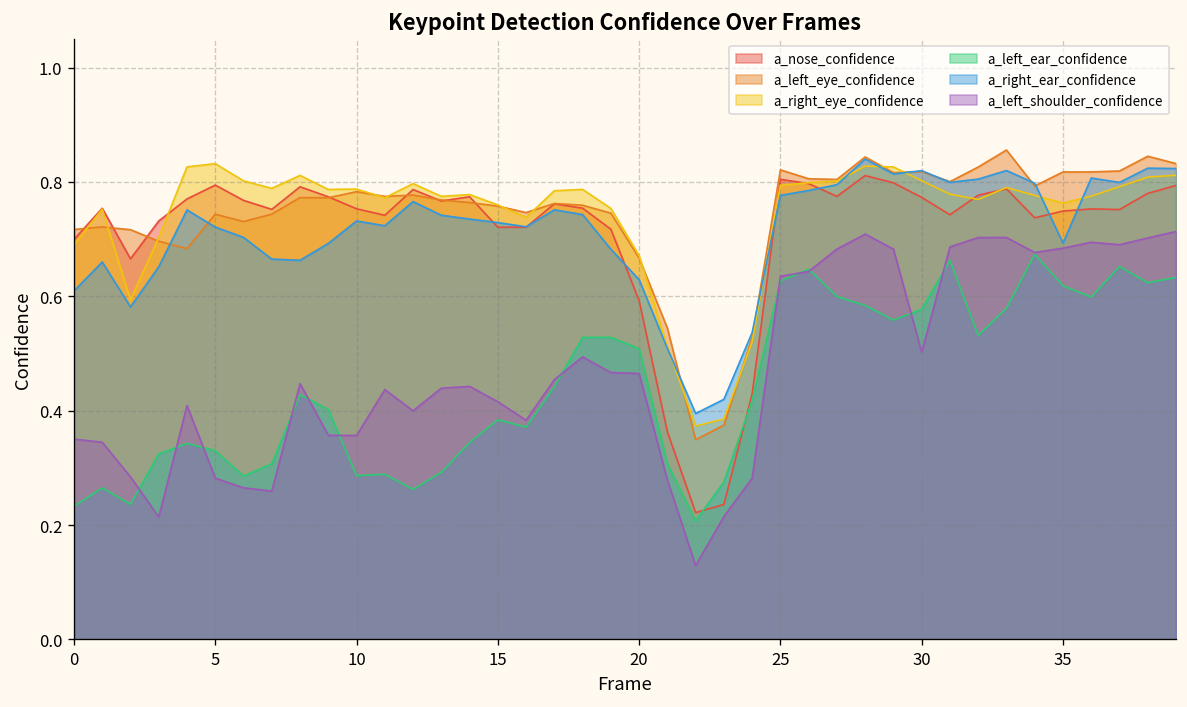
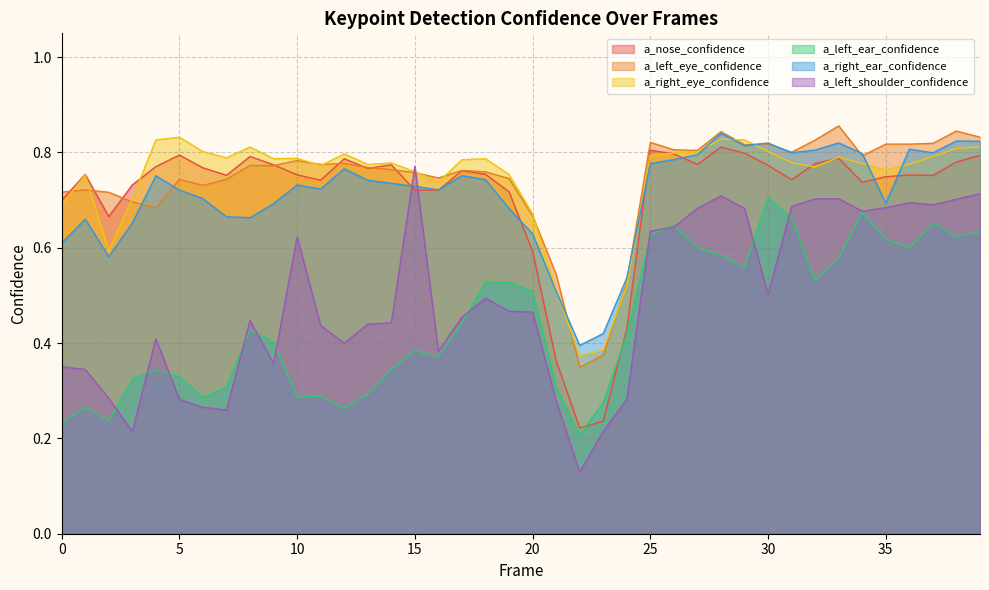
a_left_shoulder_confidence, 10: 0.36 -> 0.62
a_left_shoulder_confidence, 15: 0.42 -> 0.77
a_left_ear_confidence, 30: 0.58 -> 0.71
